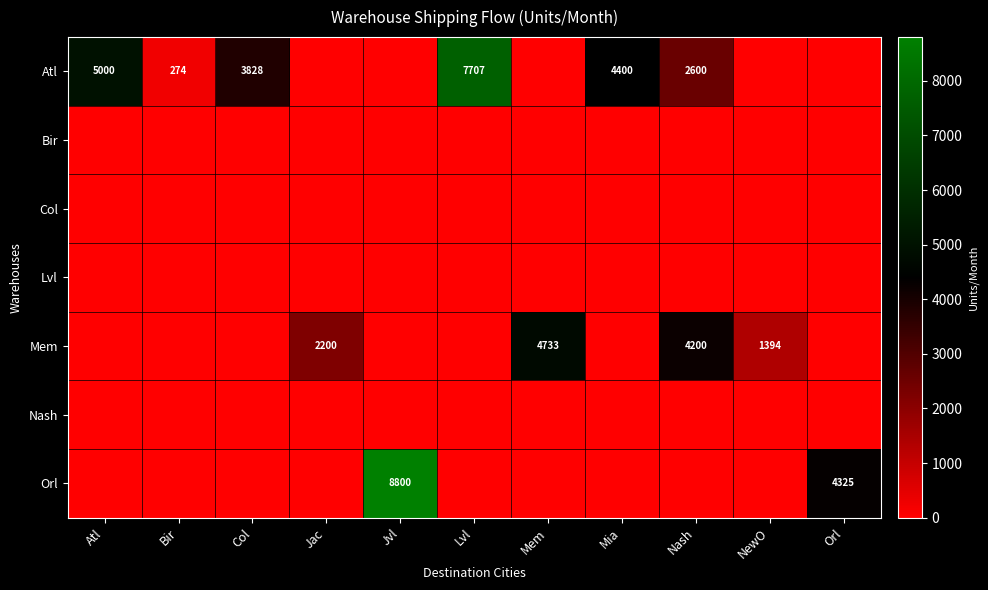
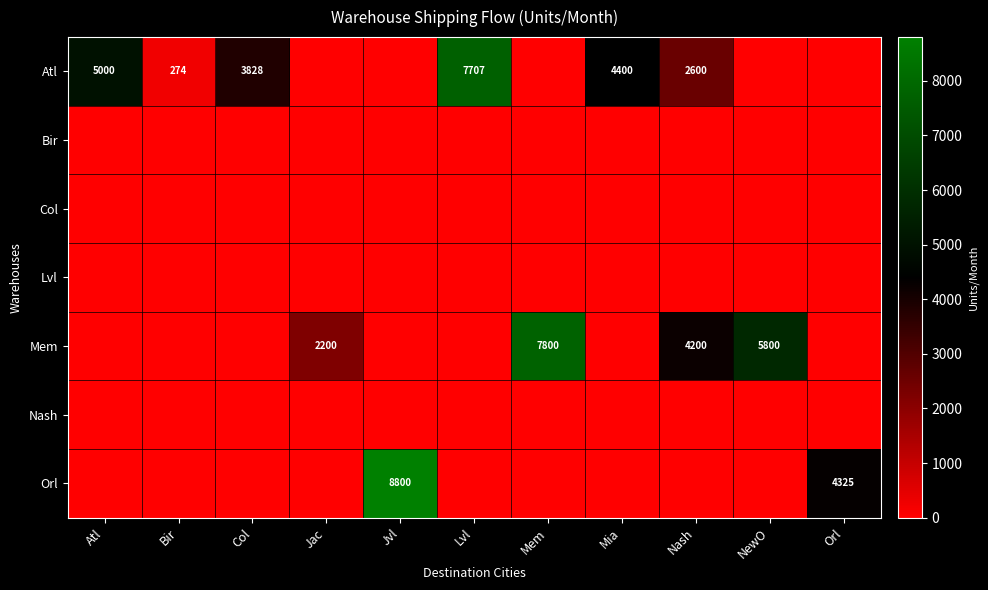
Mem, Mem: 4733 -> 7800
Mem, NewO: 1394 -> 5800
